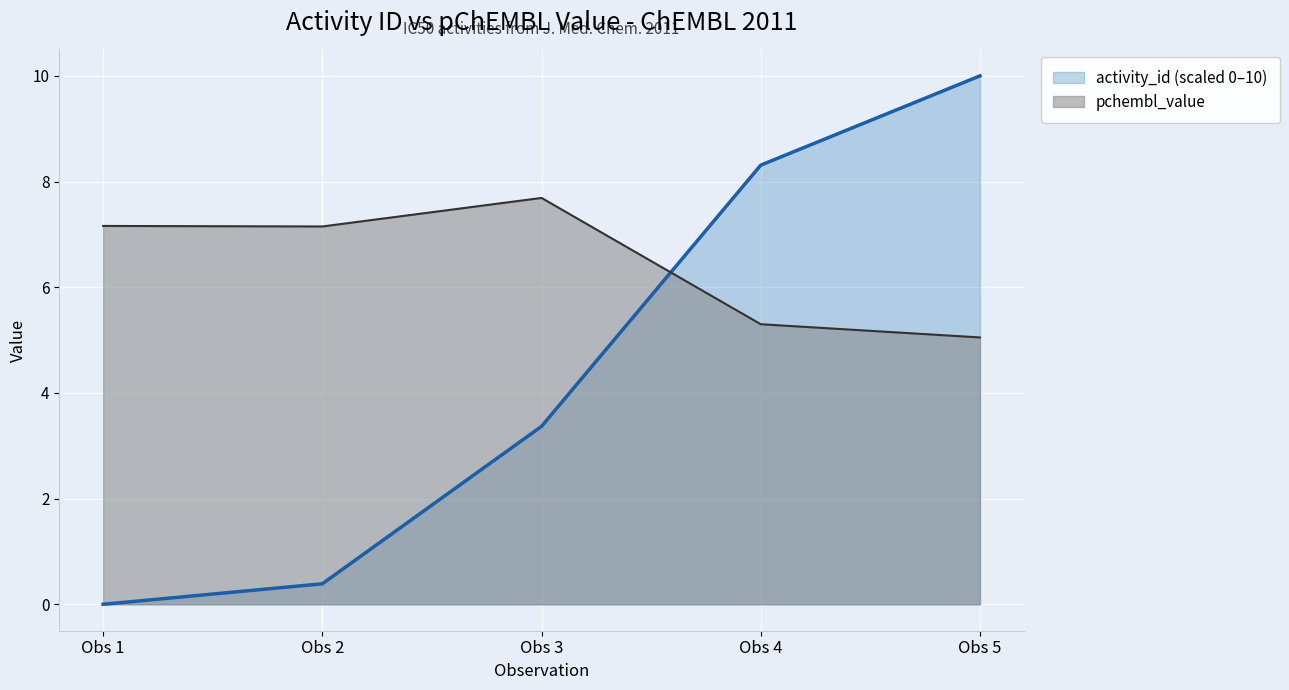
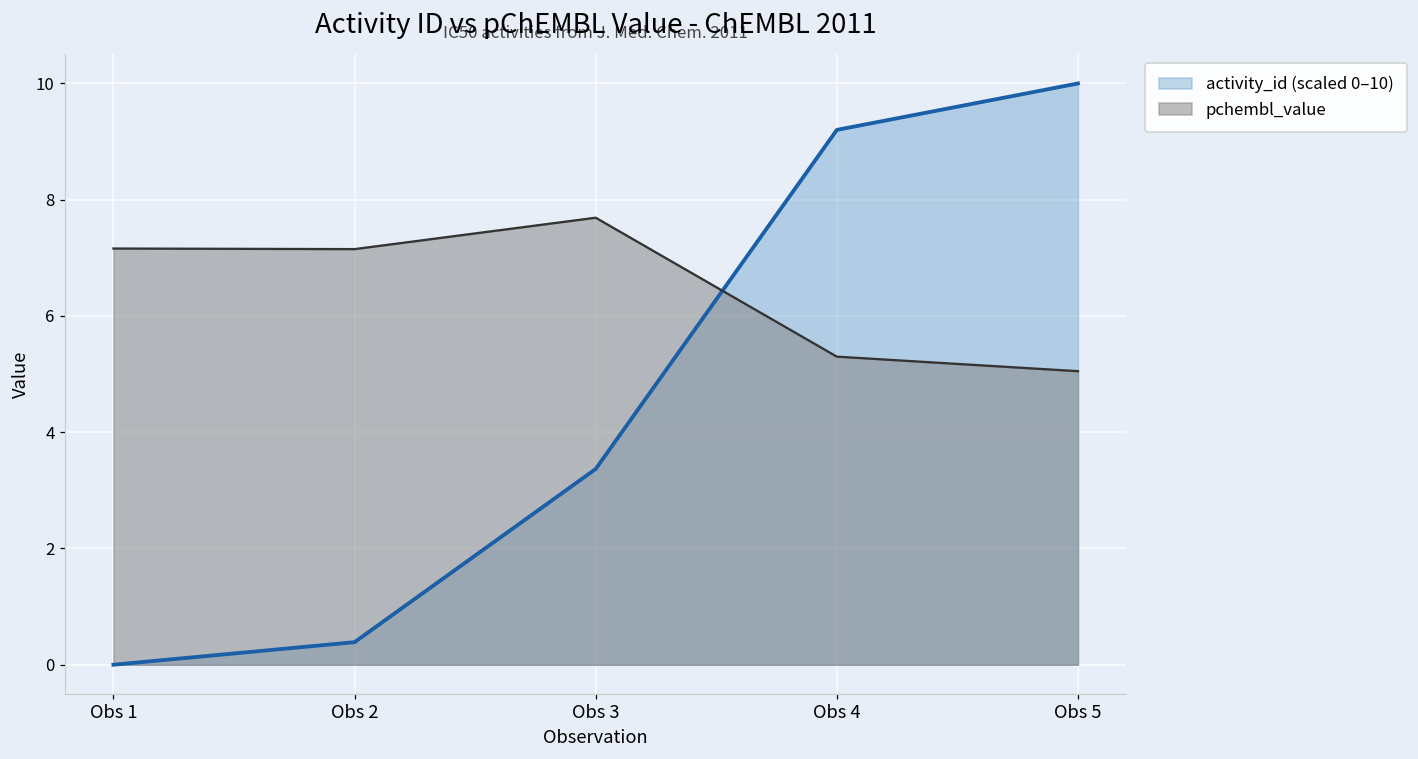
activity_id (scaled 0–10), Obs 4: 8.3 -> 9.2
